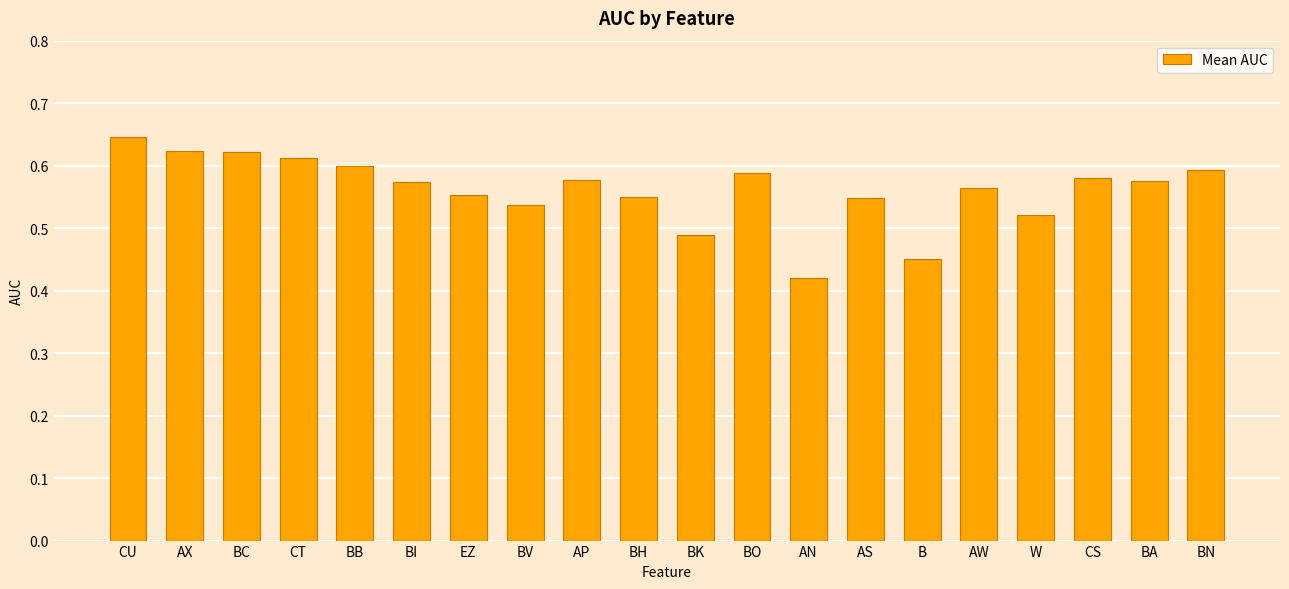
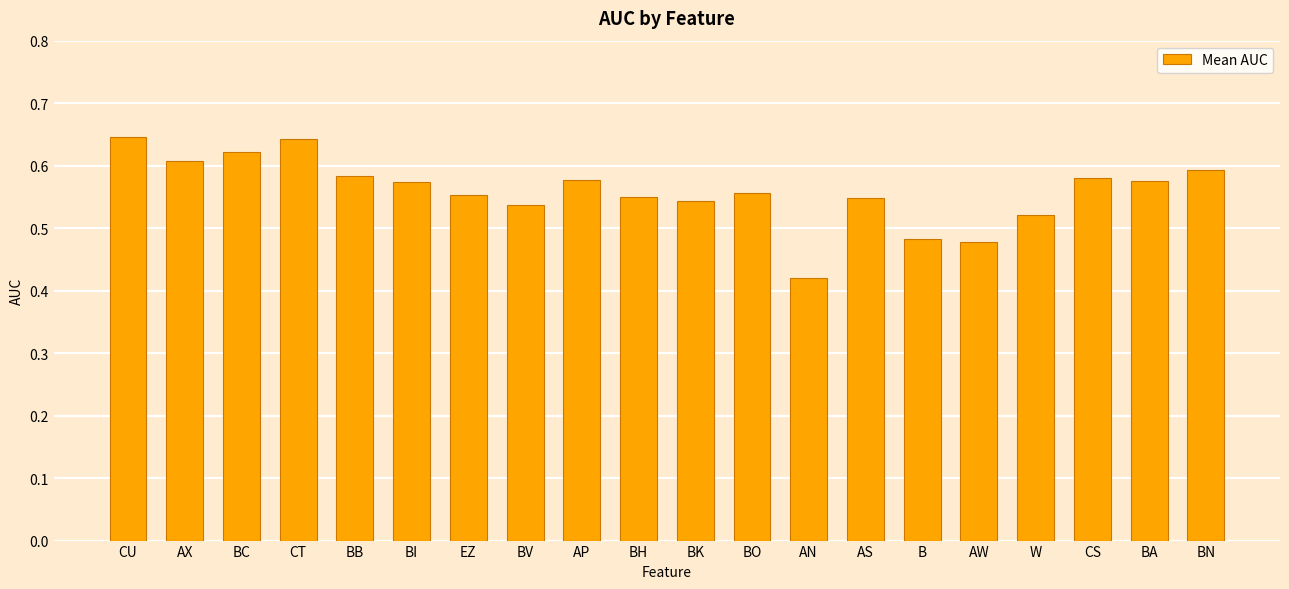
AX: 0.62 -> 0.61
CT: 0.61 -> 0.64
BB: 0.60 -> 0.58
BK: 0.49 -> 0.54
BO: 0.59 -> 0.56
B: 0.45 -> 0.48
AW: 0.56 -> 0.48
